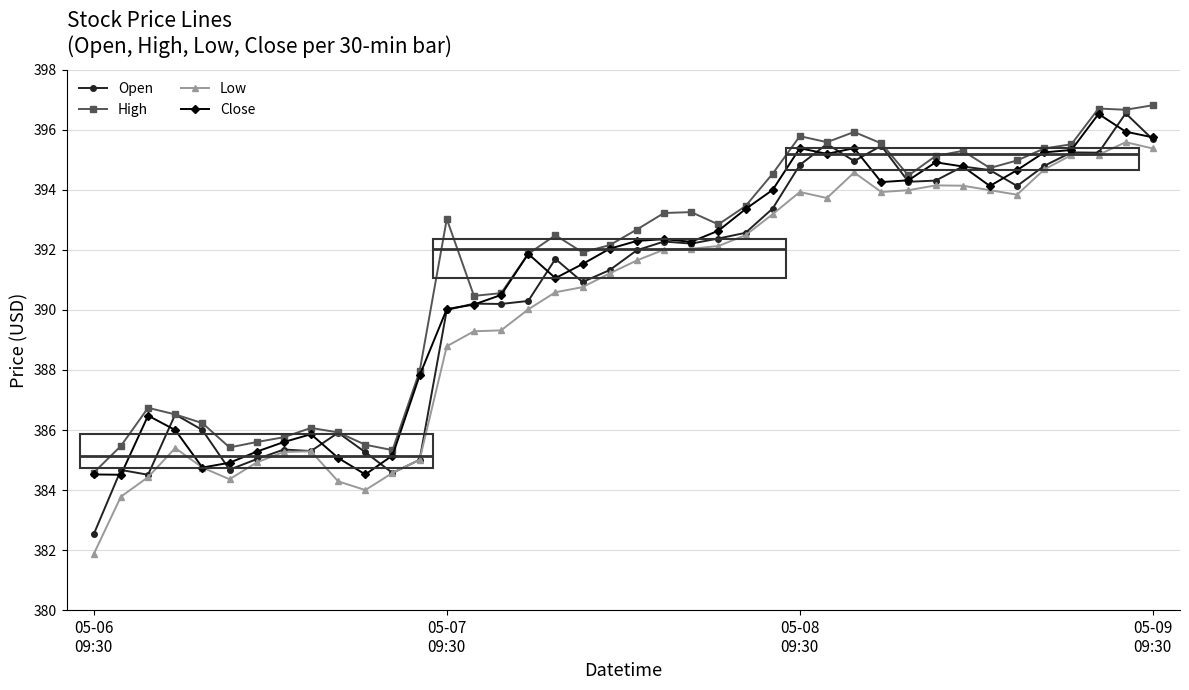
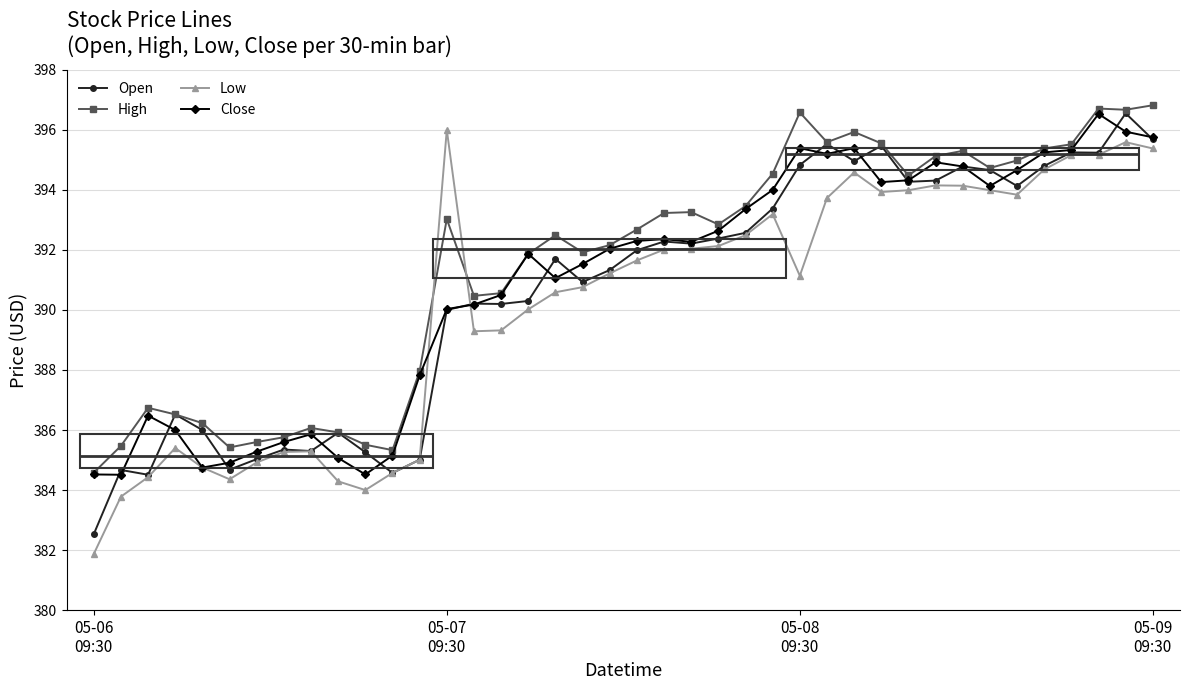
Low, 05-07 09:30: 388.8 -> 396.0
High, 05-08 09:30: 395.8 -> 396.6
Low, 05-08 09:30: 393.9 -> 391.1
